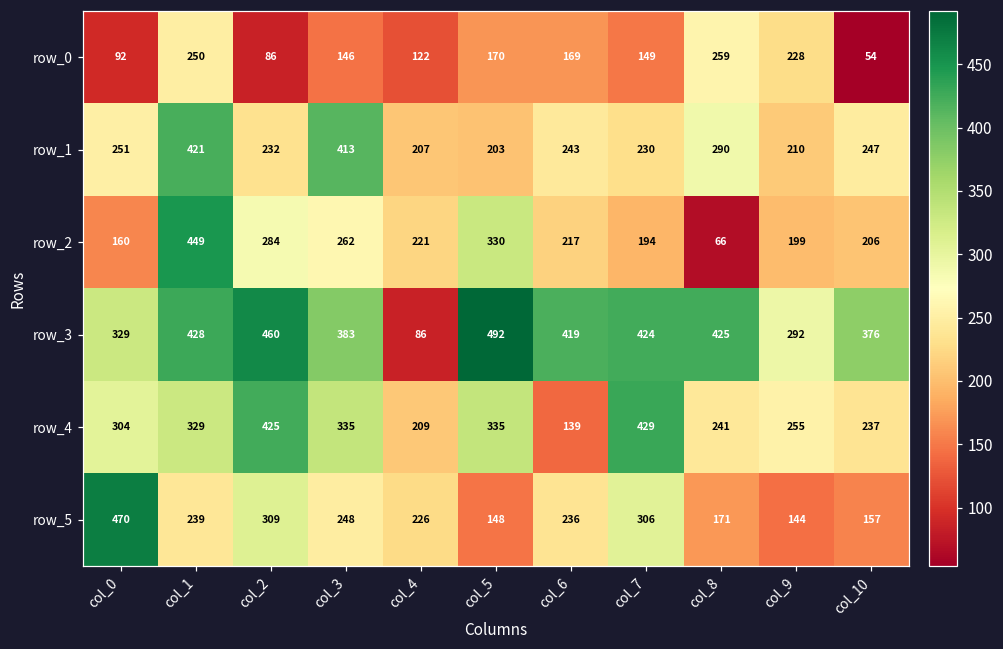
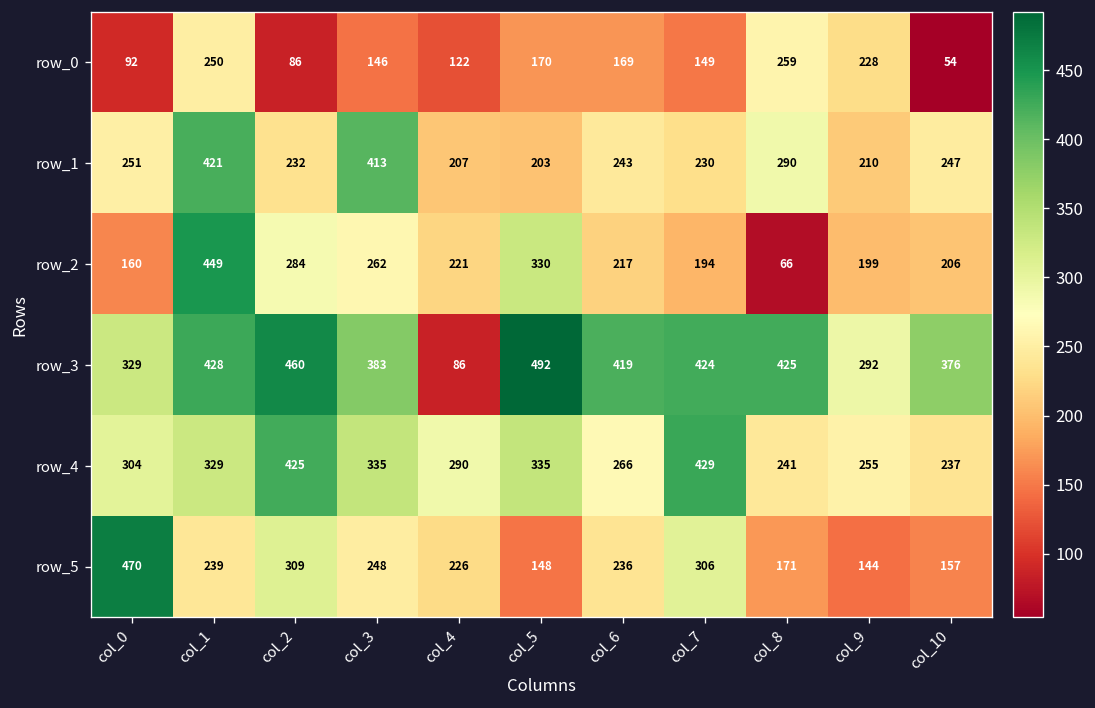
row_4, col_4: 209 -> 290
row_4, col_6: 139 -> 266
